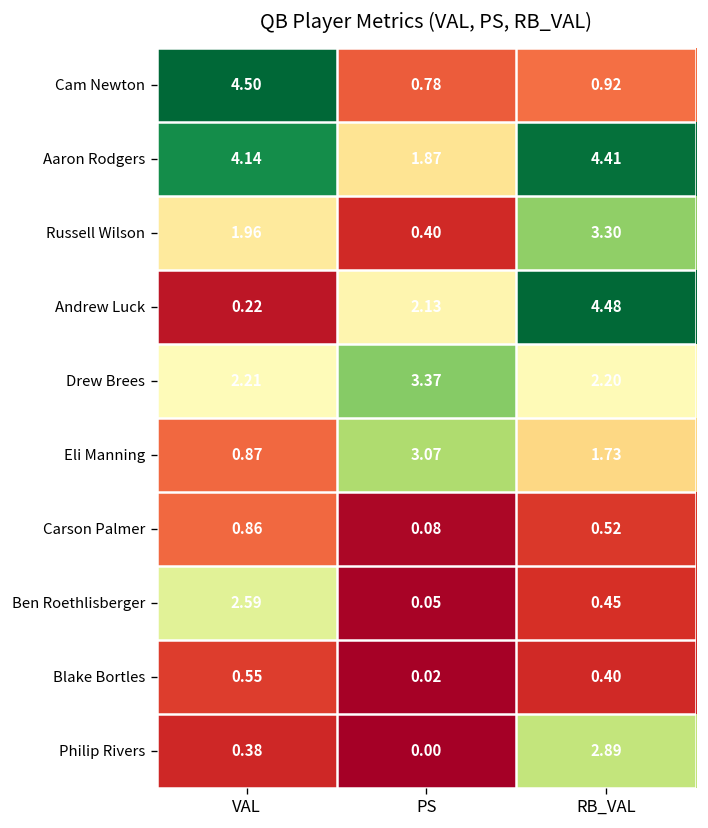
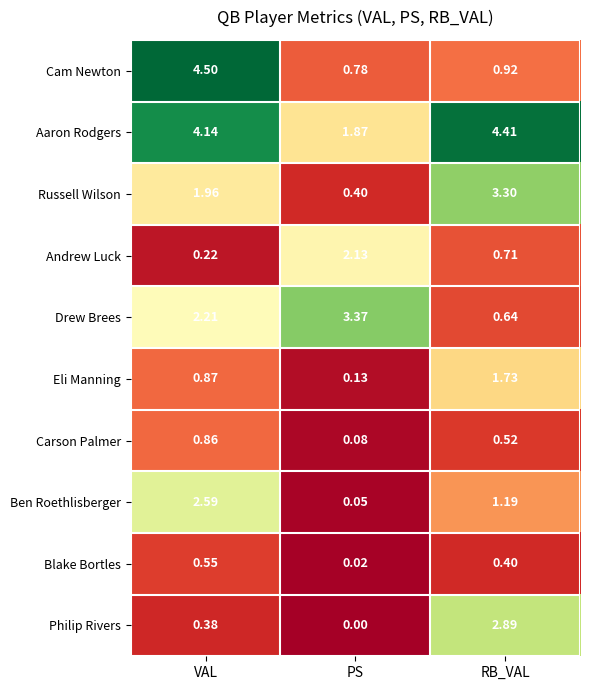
Andrew Luck, RB_VAL: 4.48 -> 0.71
Drew Brees, RB_VAL: 2.20 -> 0.64
Eli Manning, PS: 3.07 -> 0.13
Ben Roethlisberger, RB_VAL: 0.45 -> 1.19
